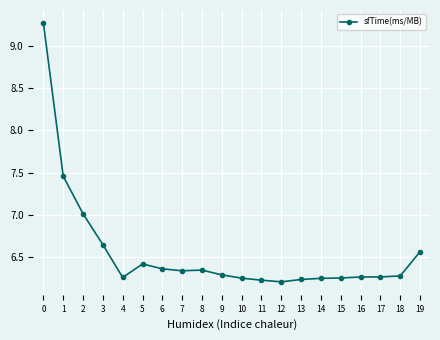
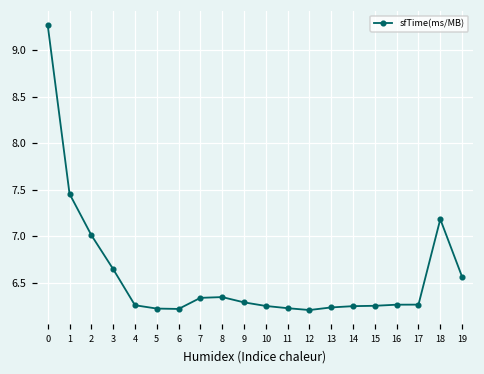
5: 6.4 -> 6.2
6: 6.4 -> 6.2
18: 6.3 -> 7.2
